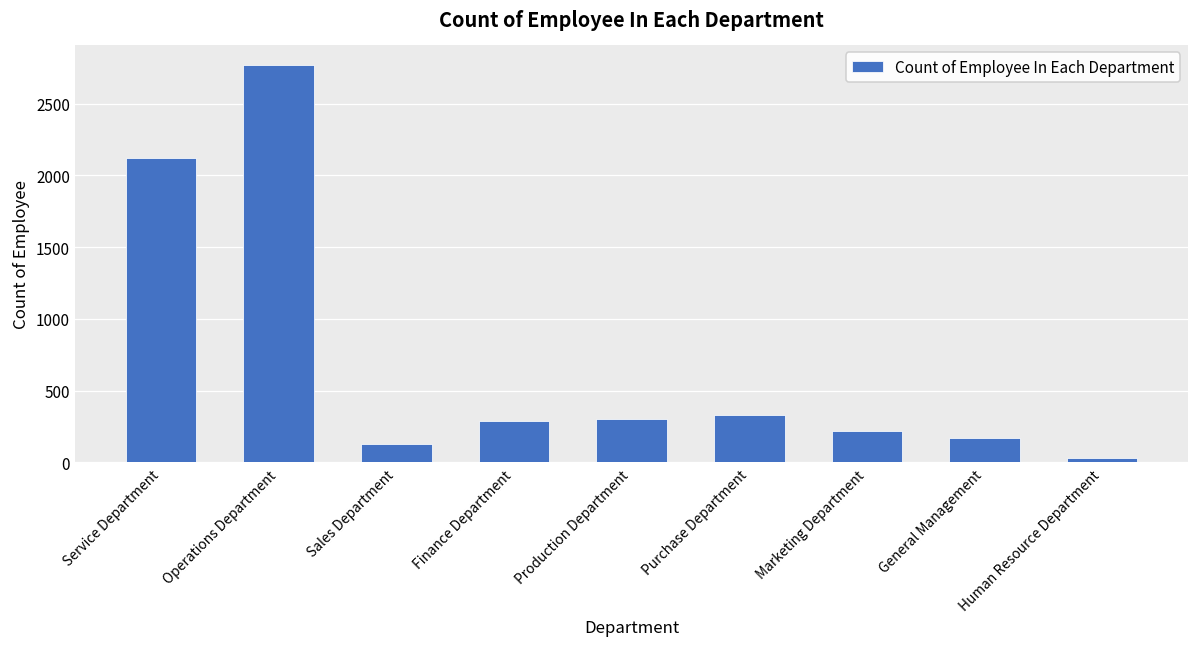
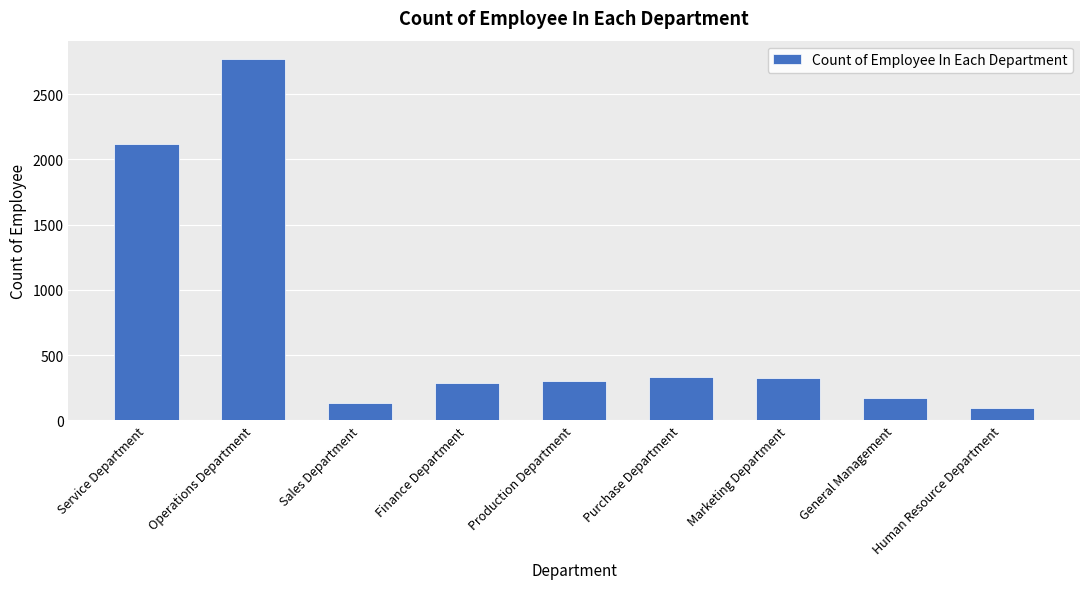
Marketing Department: 220 -> 330
Human Resource Department: 30 -> 100
